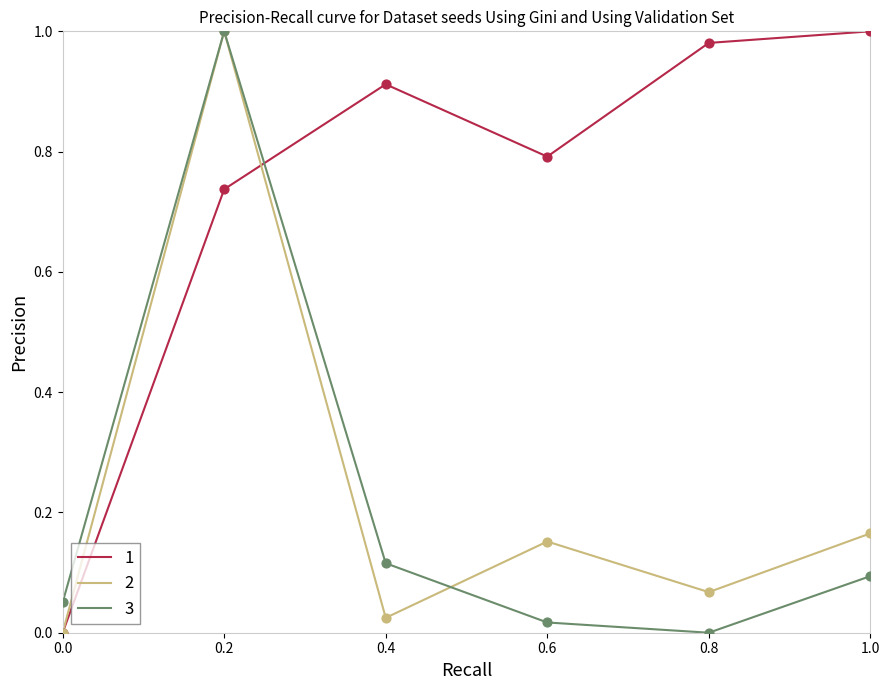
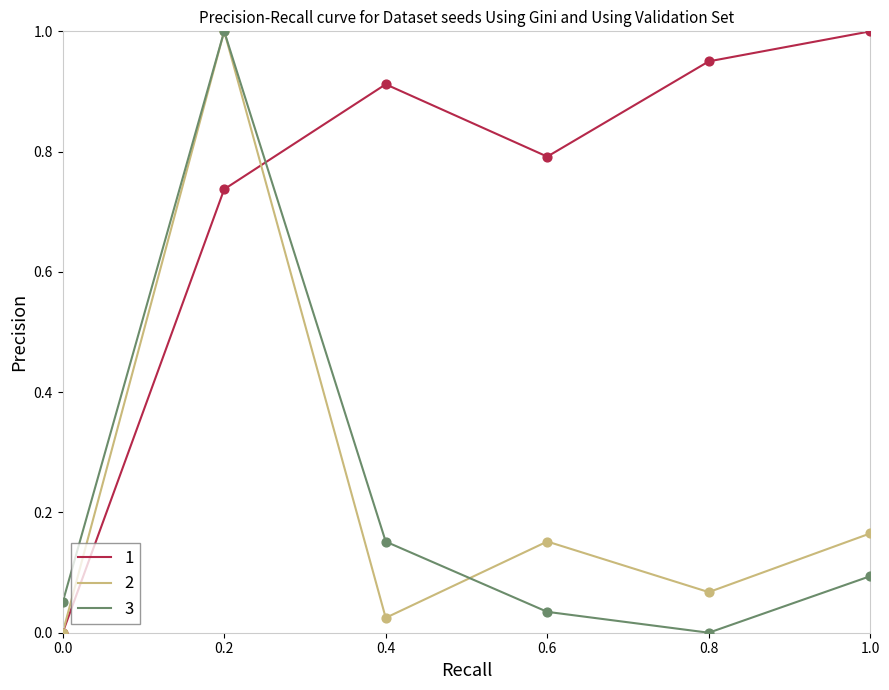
3, 0.4: 0.12 -> 0.15
3, 0.6: 0.02 -> 0.03
1, 0.8: 0.98 -> 0.95
